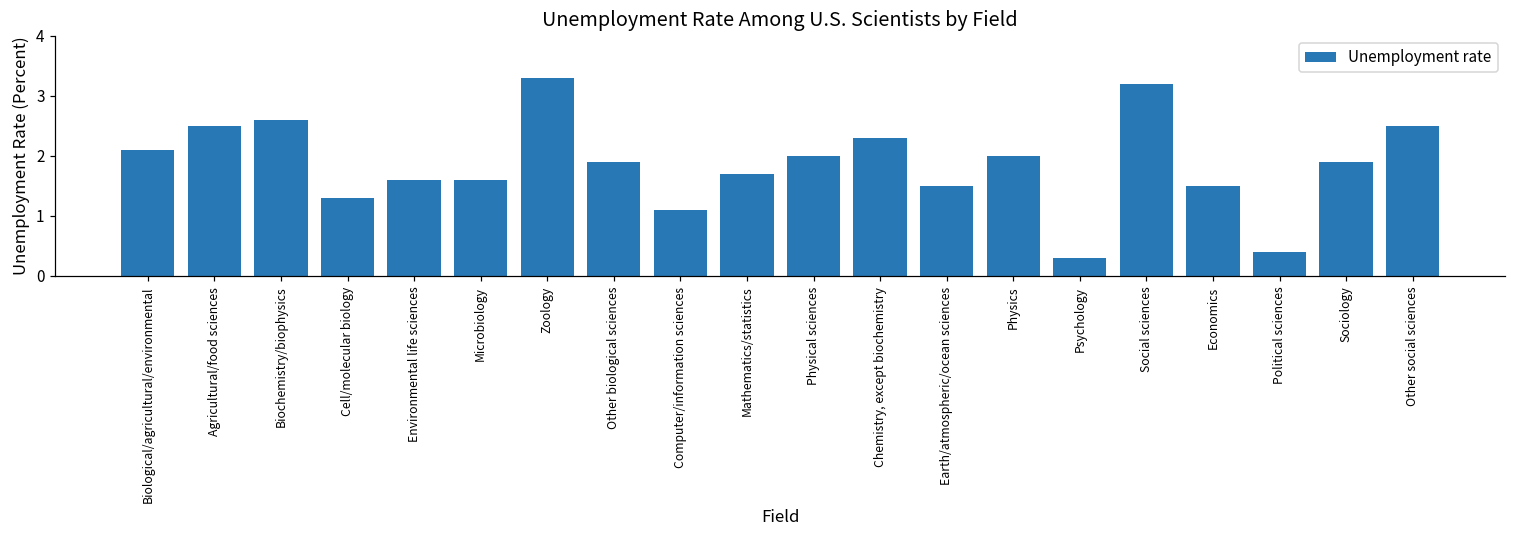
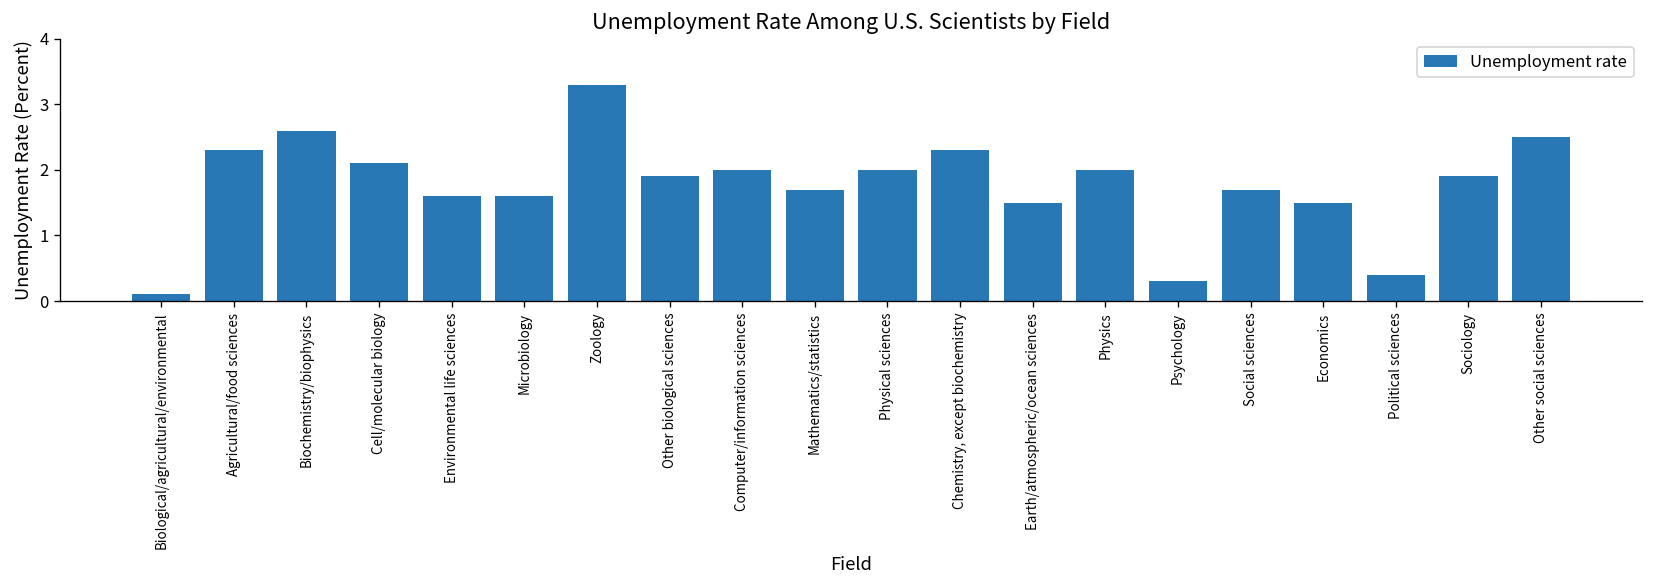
Biological/agricultural/environmental: 2.1 -> 0.1
Agricultural/food sciences: 2.5 -> 2.3
Cell/molecular biology: 1.3 -> 2.1
Computer/information sciences: 1.1 -> 2.0
Social sciences: 3.2 -> 1.7
